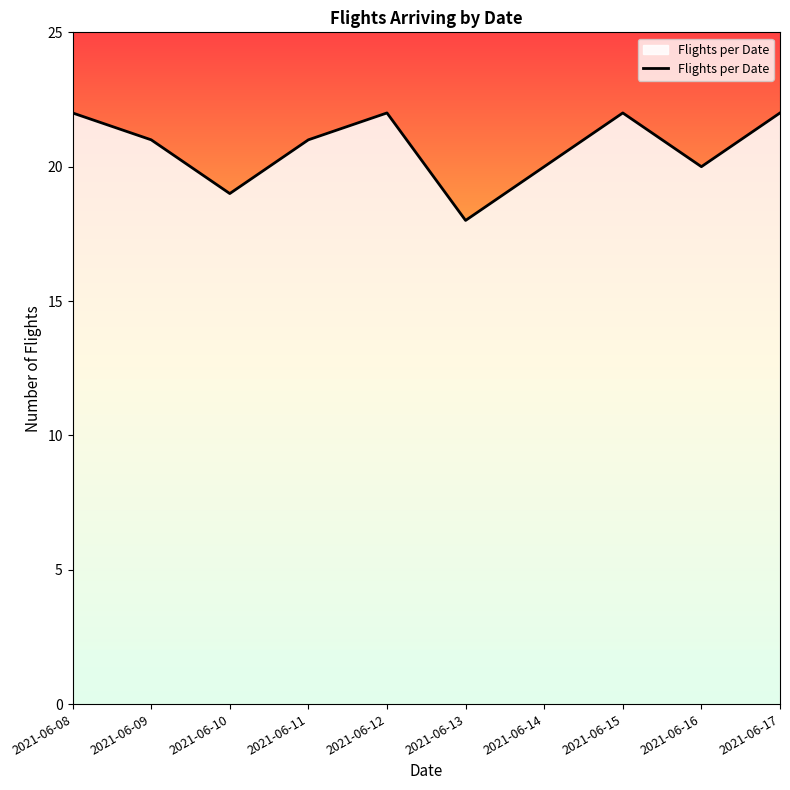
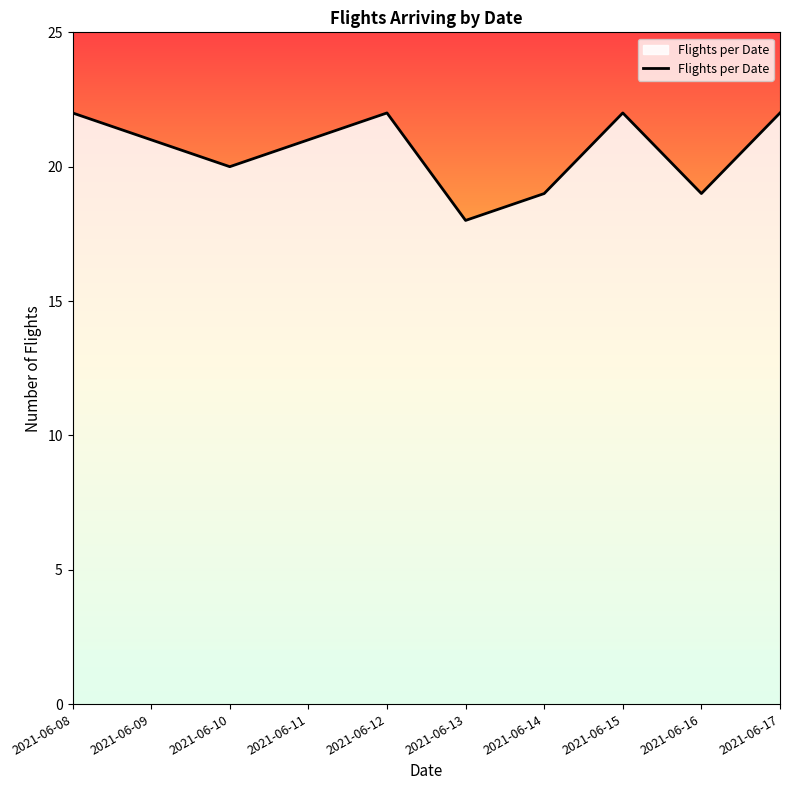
2021-06-10: 19 -> 20
2021-06-14: 20 -> 19
2021-06-16: 20 -> 19
